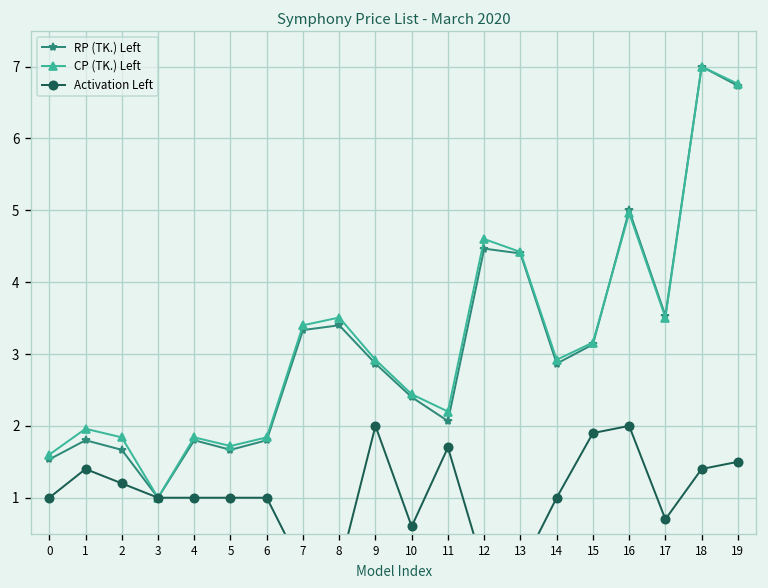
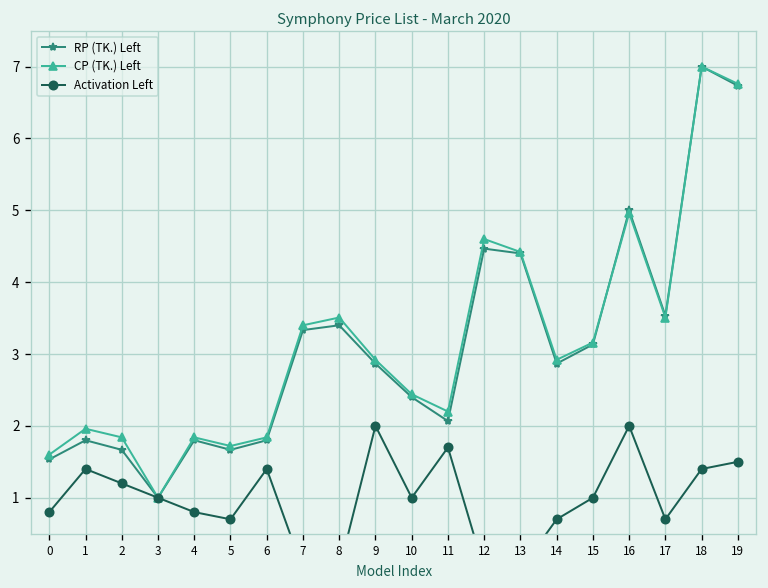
Activation Left, 0: 1.0 -> 0.8
Activation Left, 4: 1.0 -> 0.8
Activation Left, 5: 1.0 -> 0.7
Activation Left, 6: 1.0 -> 1.4
Activation Left, 10: 0.6 -> 1.0
Activation Left, 14: 1.0 -> 0.7
Activation Left, 15: 1.9 -> 1.0
